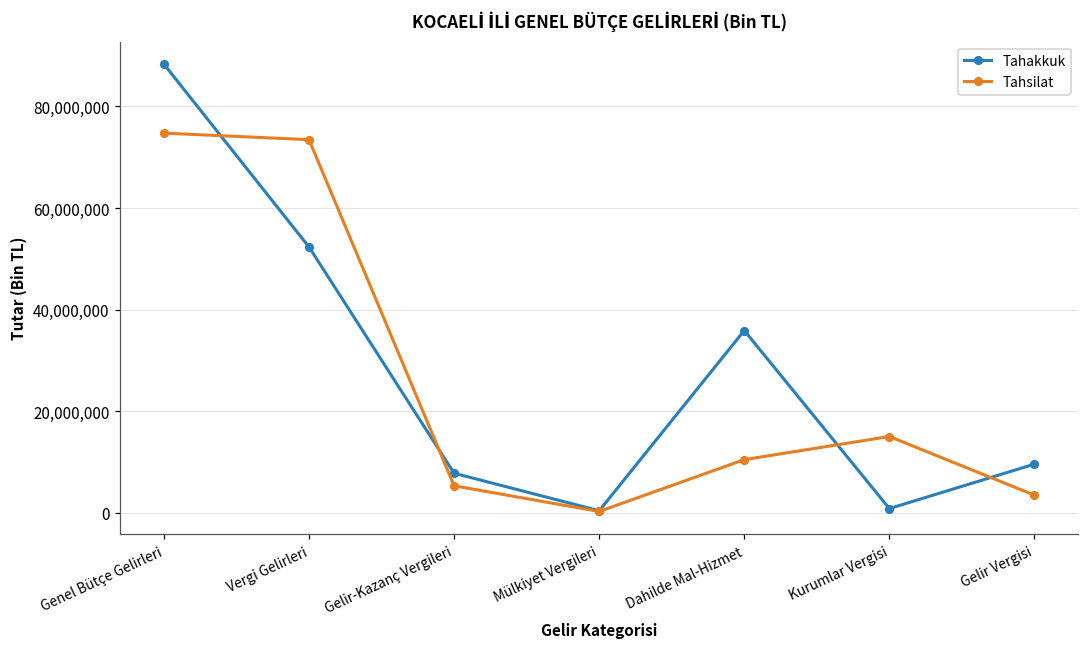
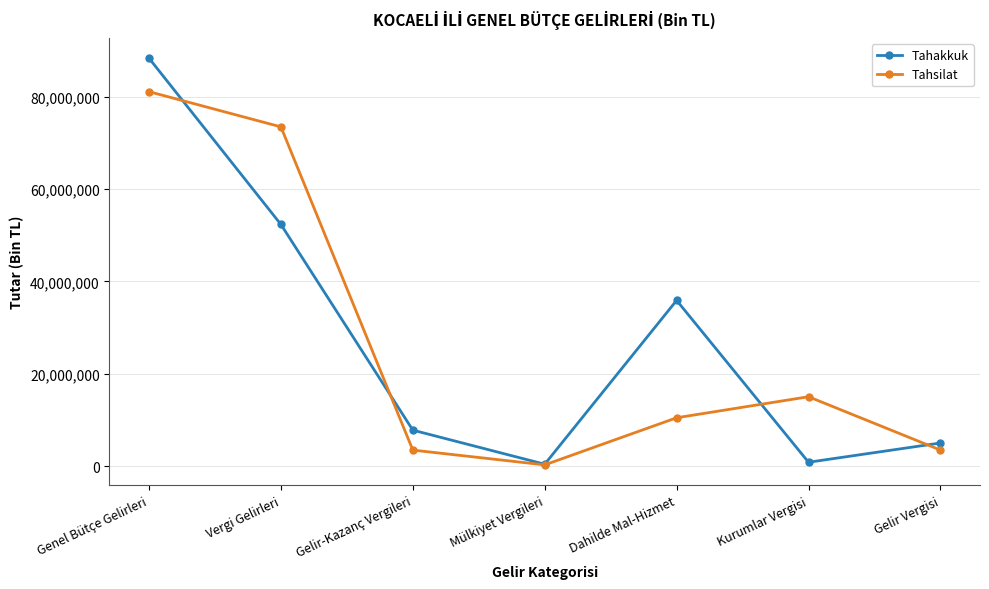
Tahsilat, Genel Bütçe Gelirleri: 75,000,000 -> 81,000,000
Tahsilat, Gelir-Kazanç Vergileri: 5,000,000 -> 3,000,000
Tahakkuk, Gelir Vergisi: 10,000,000 -> 5,000,000
